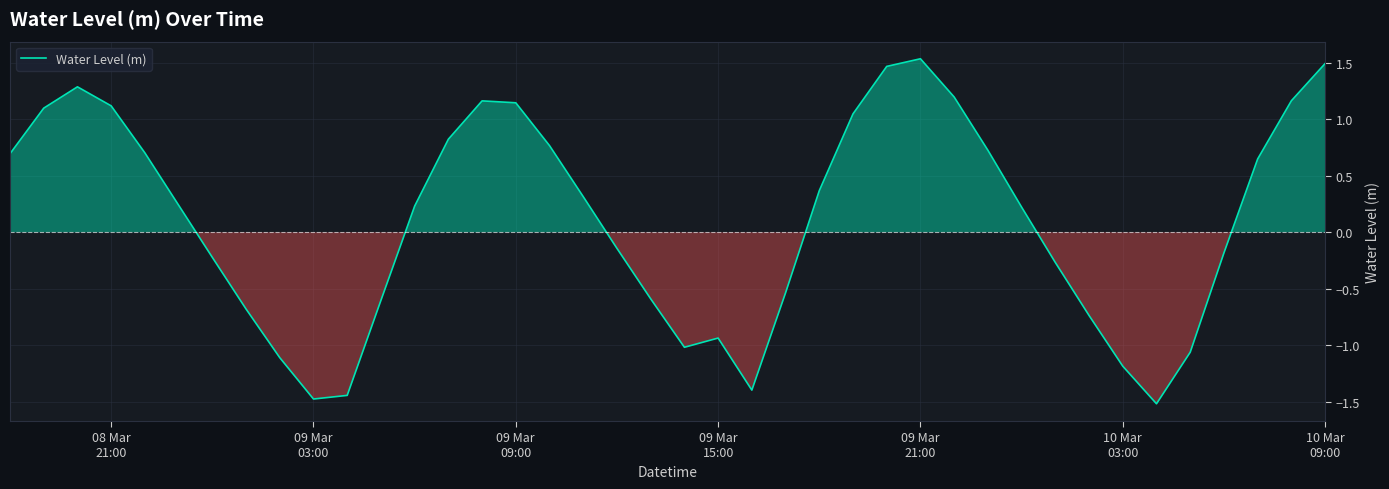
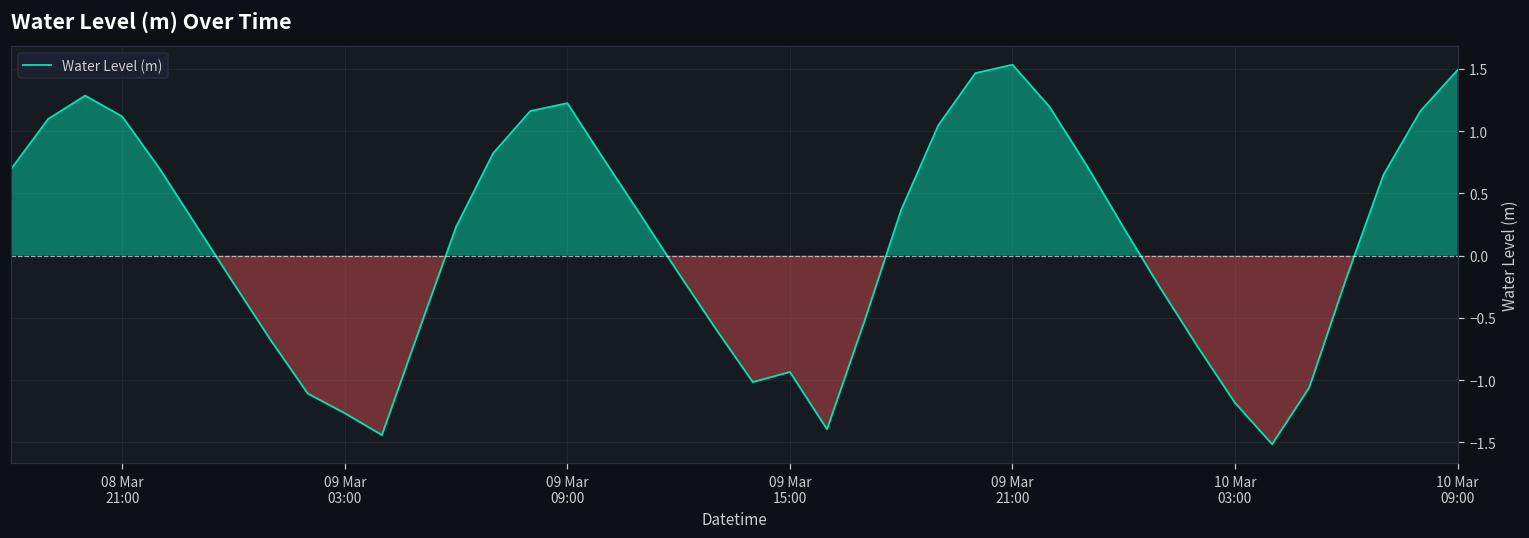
09 Mar 03:00: -1.47 -> -1.27
09 Mar 09:00: 1.14 -> 1.22
